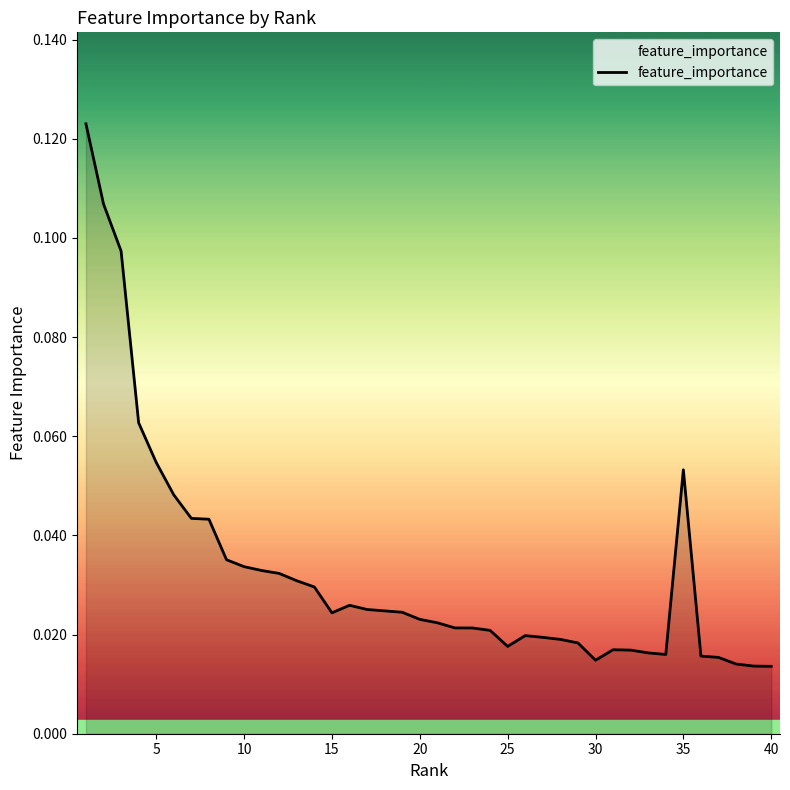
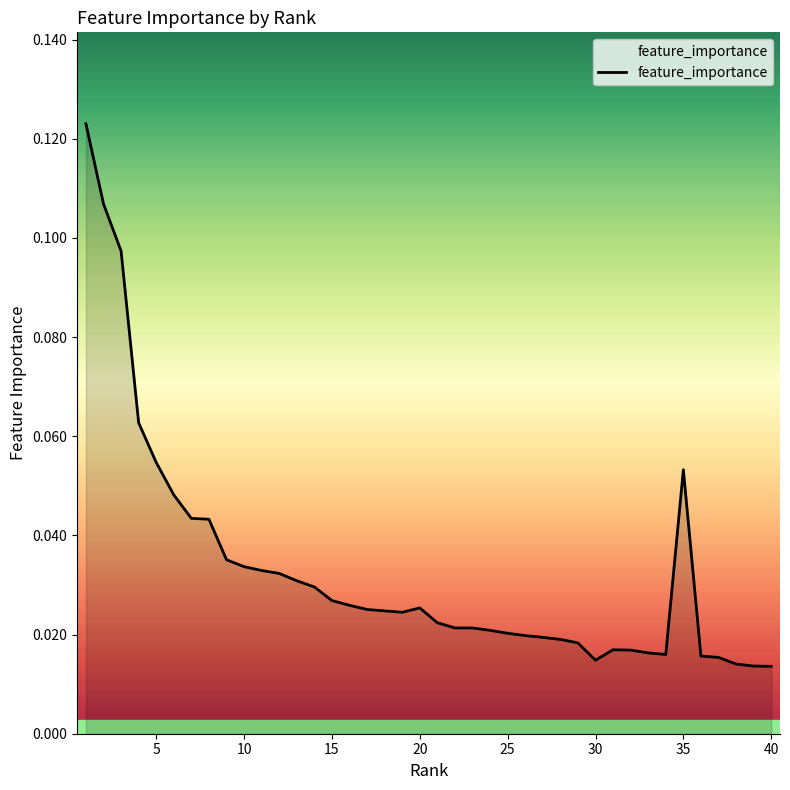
15: 0.024 -> 0.027
20: 0.023 -> 0.025
25: 0.018 -> 0.020
